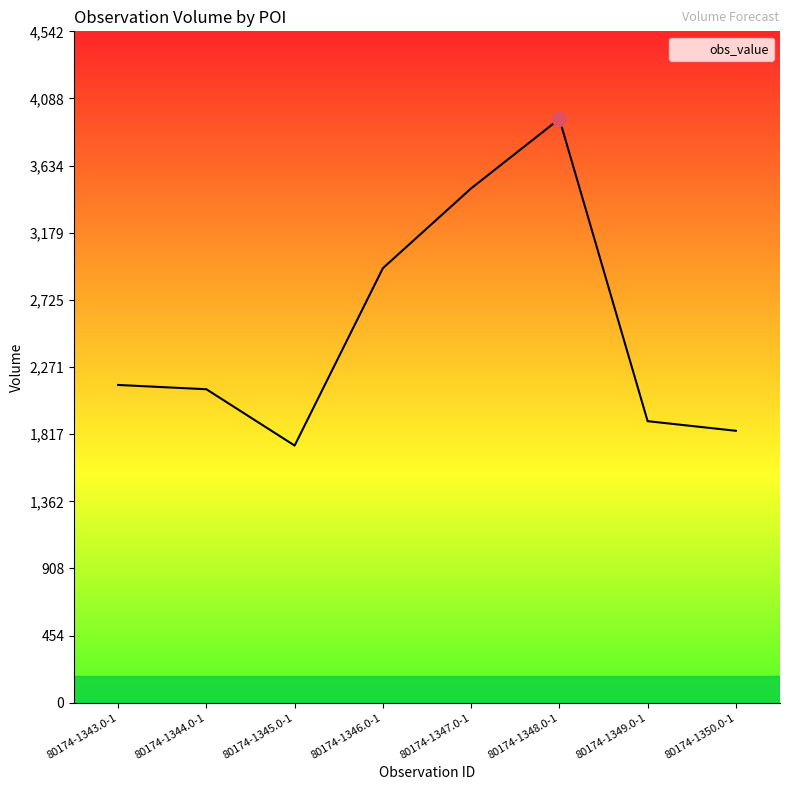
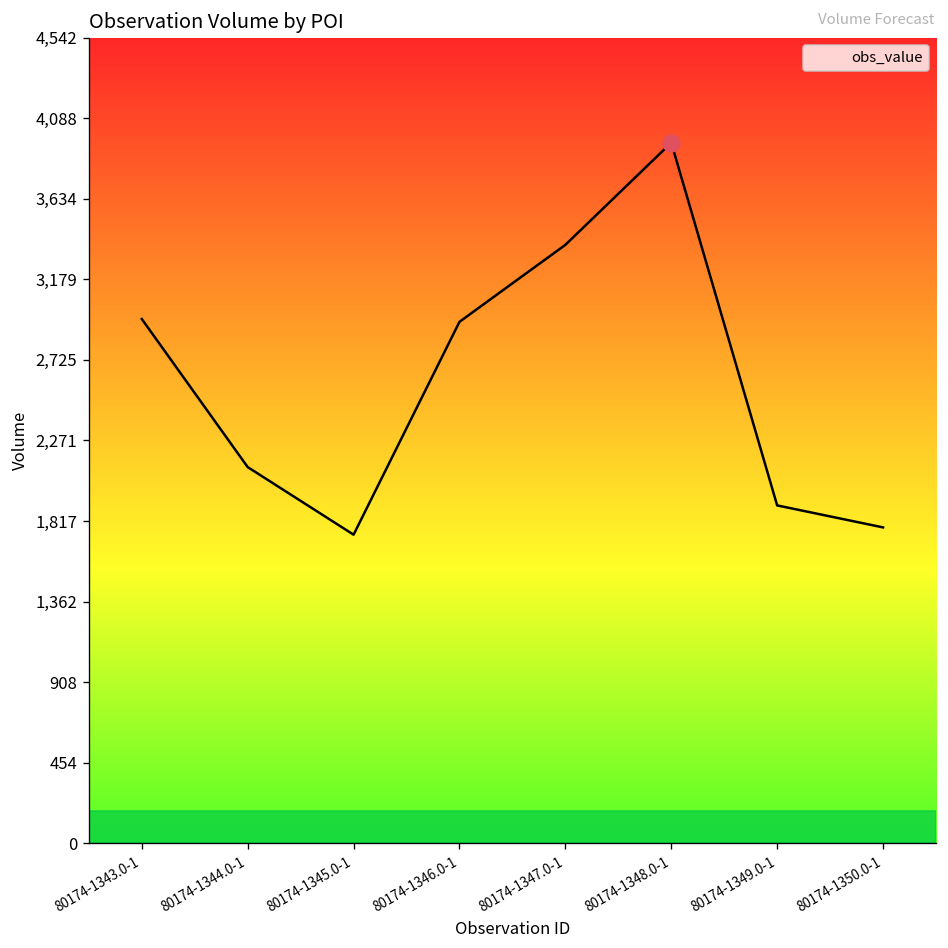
obs_value, 80174-1343.0-1: 2,150 -> 2,960
obs_value, 80174-1347.0-1: 3,480 -> 3,370
obs_value, 80174-1350.0-1: 1,840 -> 1,780
